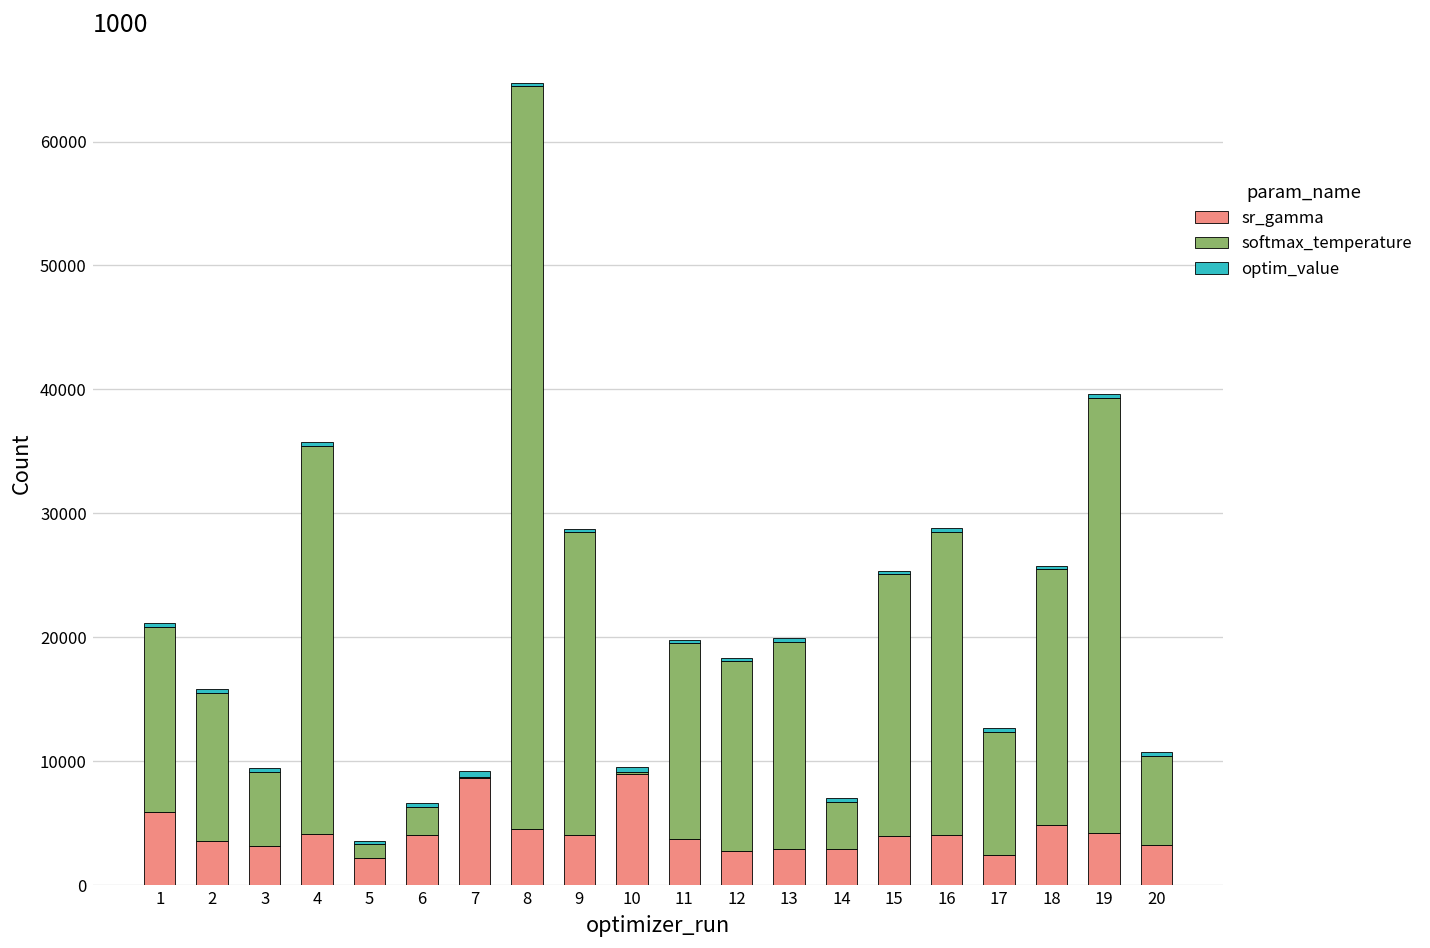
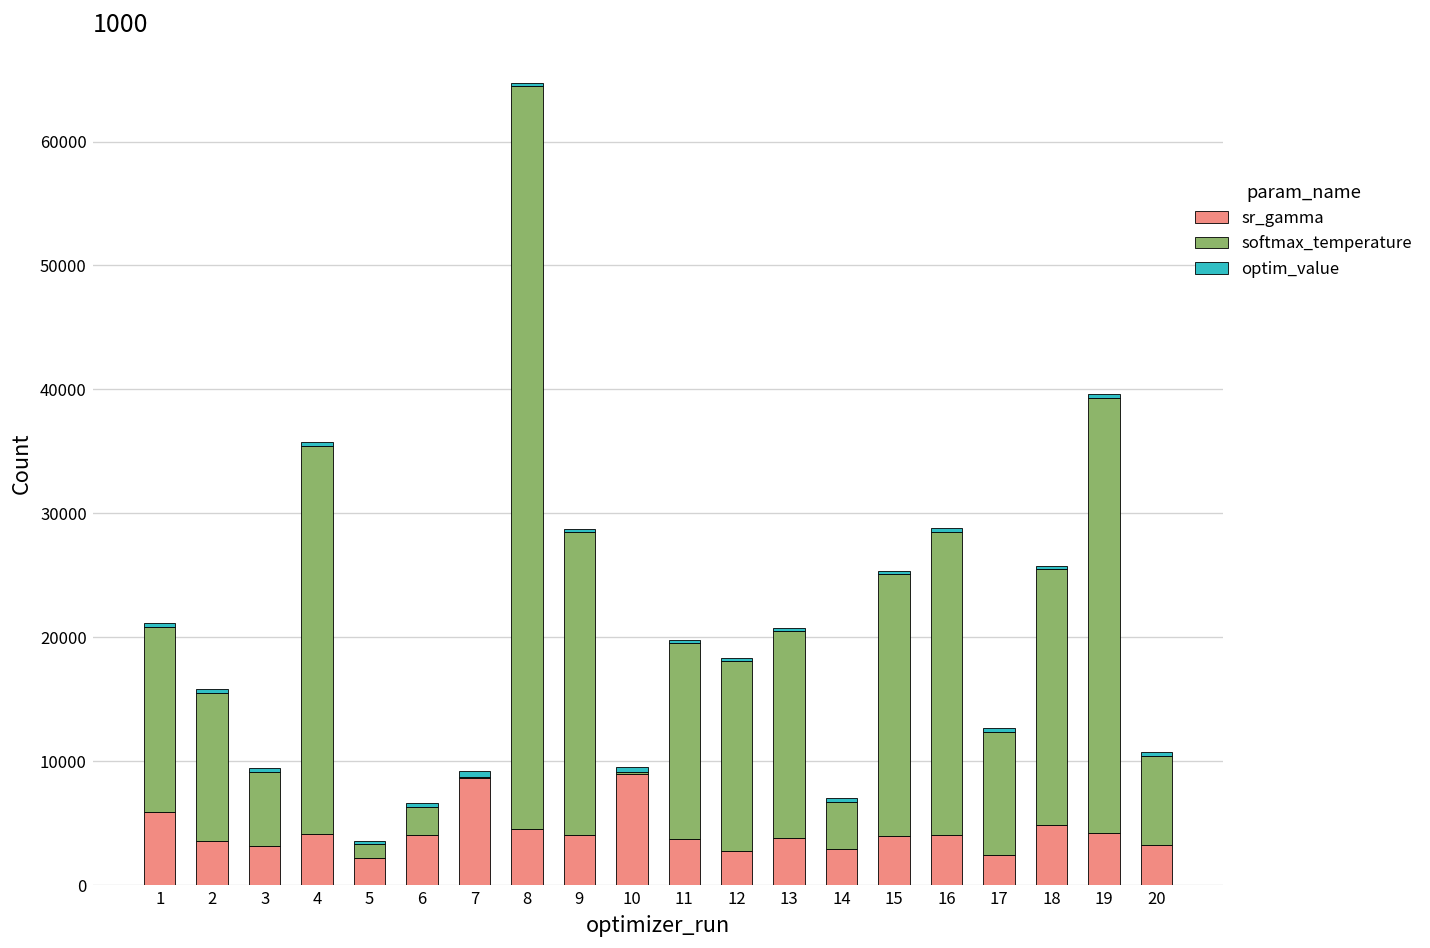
sr_gamma, 13: 2900 -> 3800
